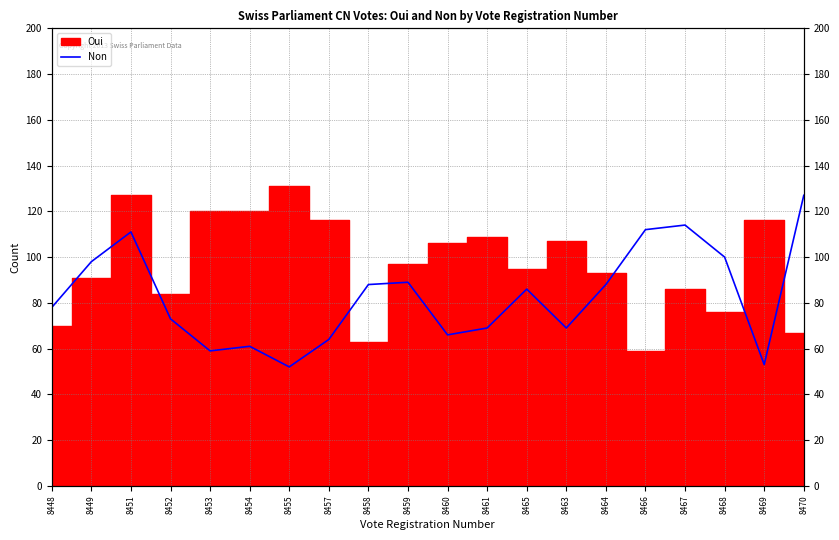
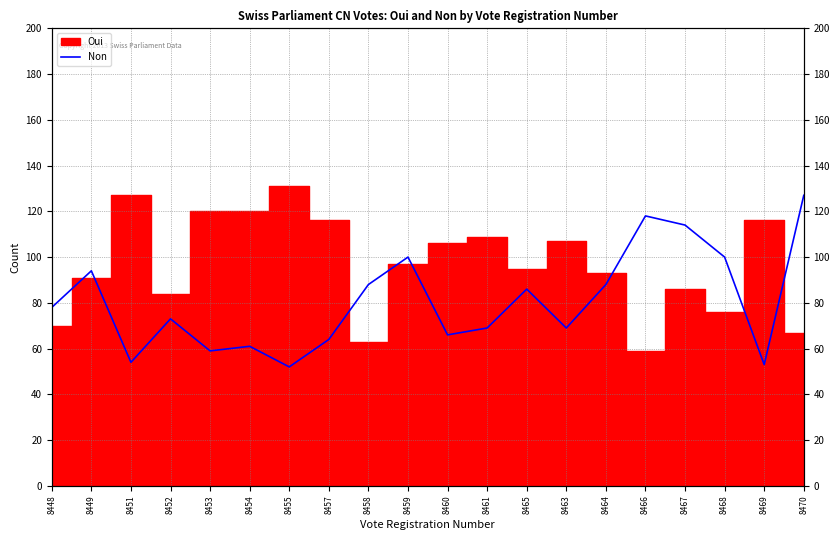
Non, 8449: 98 -> 94
Non, 8451: 111 -> 54
Non, 8459: 89 -> 100
Non, 8466: 112 -> 118
